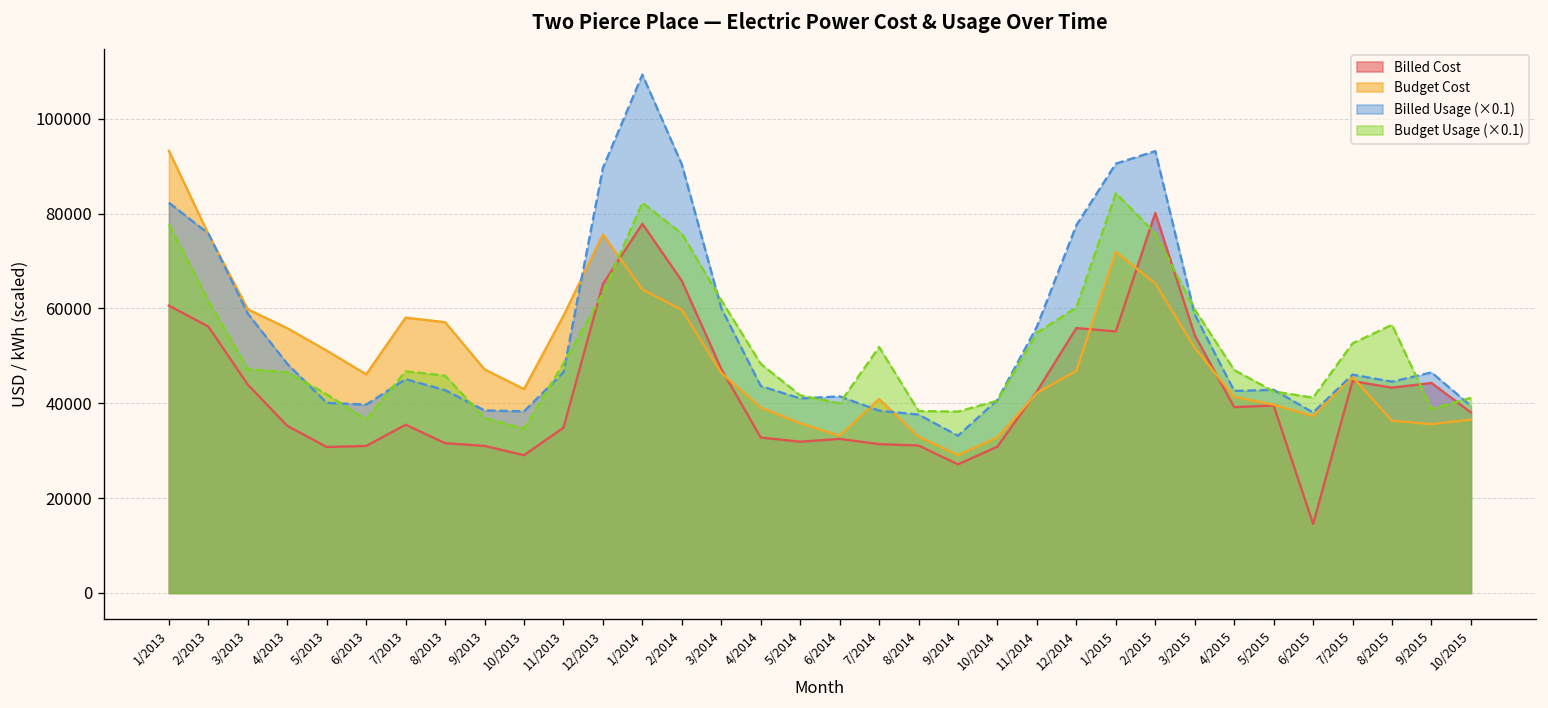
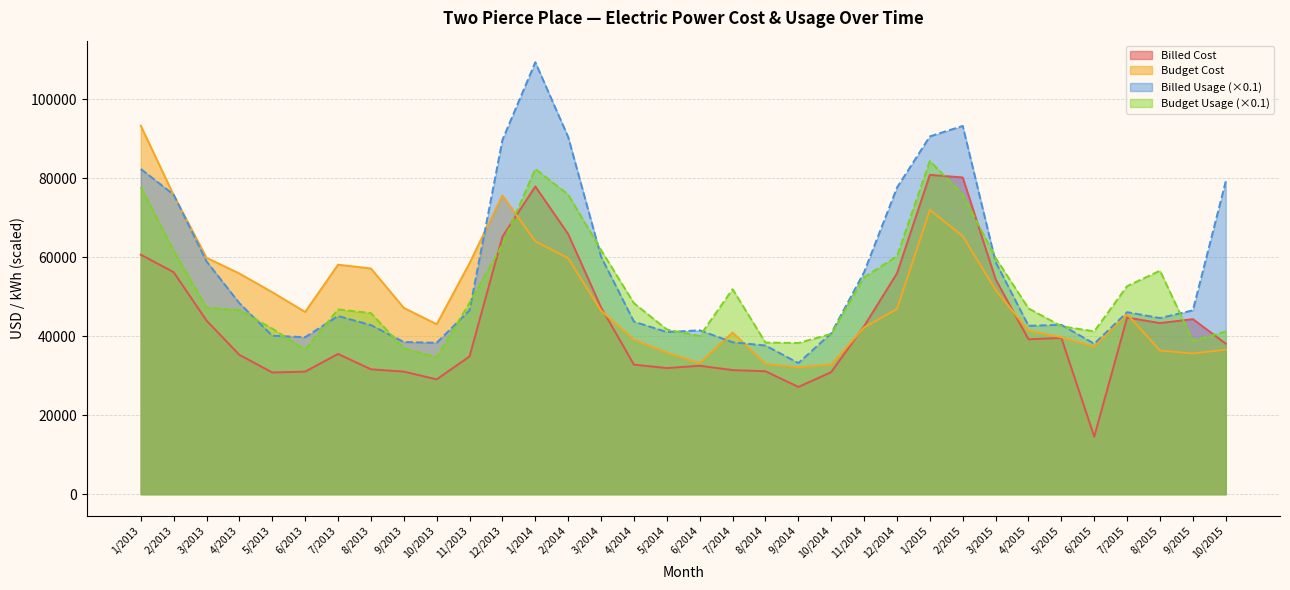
Budget Cost, 9/2014: 29000 -> 32000
Billed Cost, 1/2015: 55000 -> 81000
Billed Usage (×0.1), 10/2015: 39000 -> 79000
